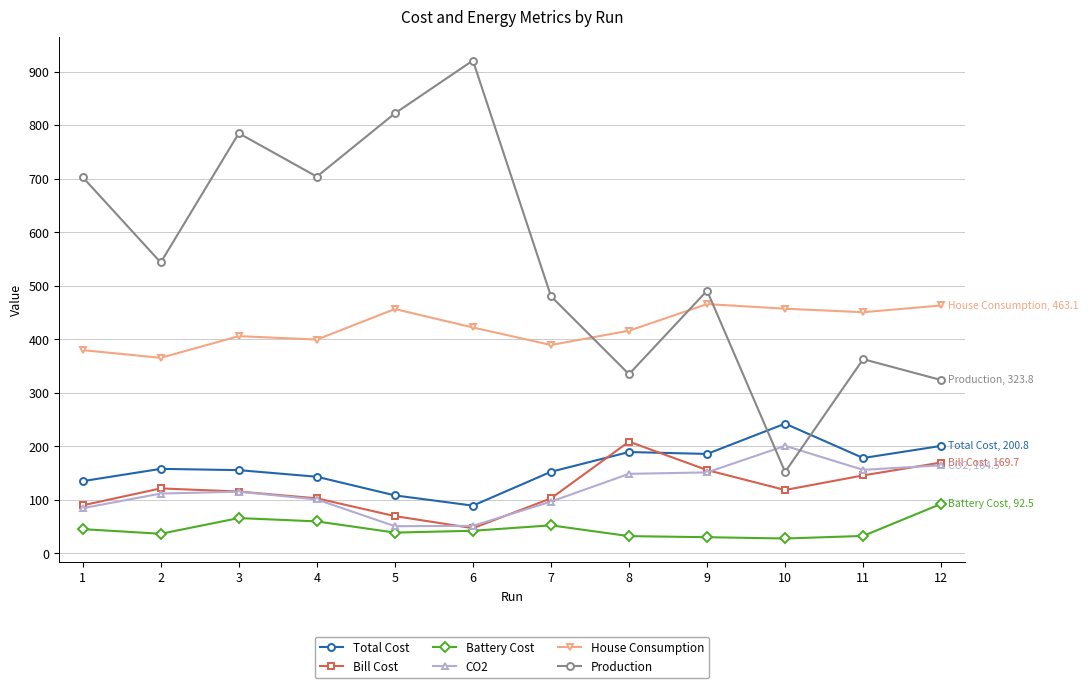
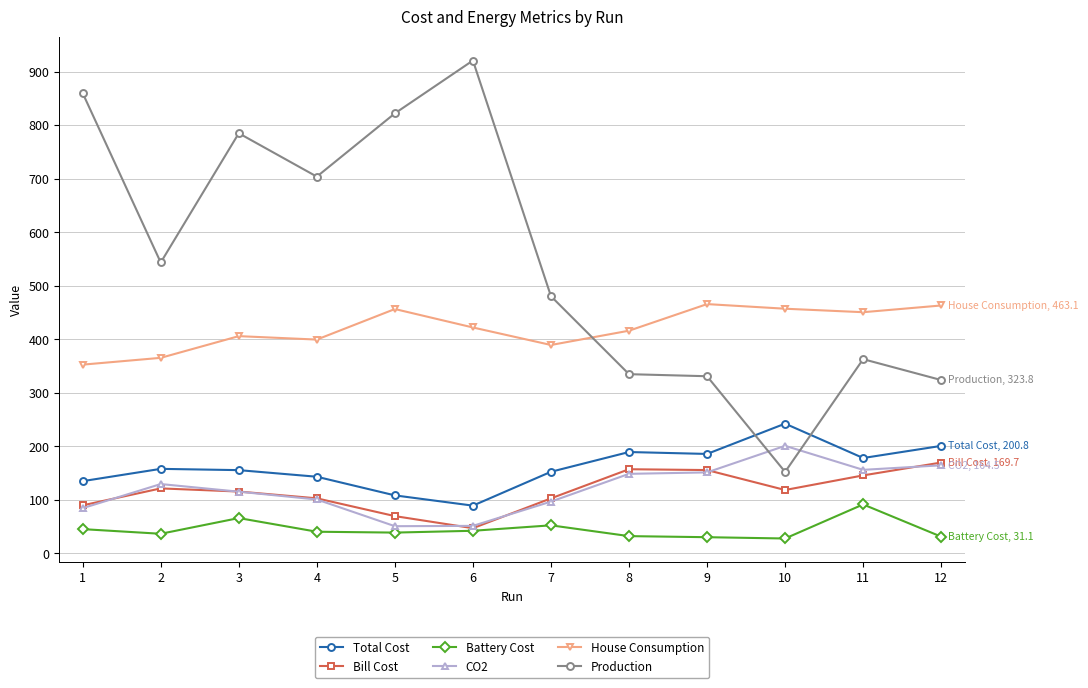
House Consumption, 1: 380 -> 350
Production, 1: 700 -> 860
CO2, 2: 110 -> 130
Battery Cost, 4: 60 -> 40
Bill Cost, 8: 210 -> 160
Production, 9: 490 -> 330
Battery Cost, 11: 30 -> 90
Battery Cost, 12: 92.5 -> 31.1
